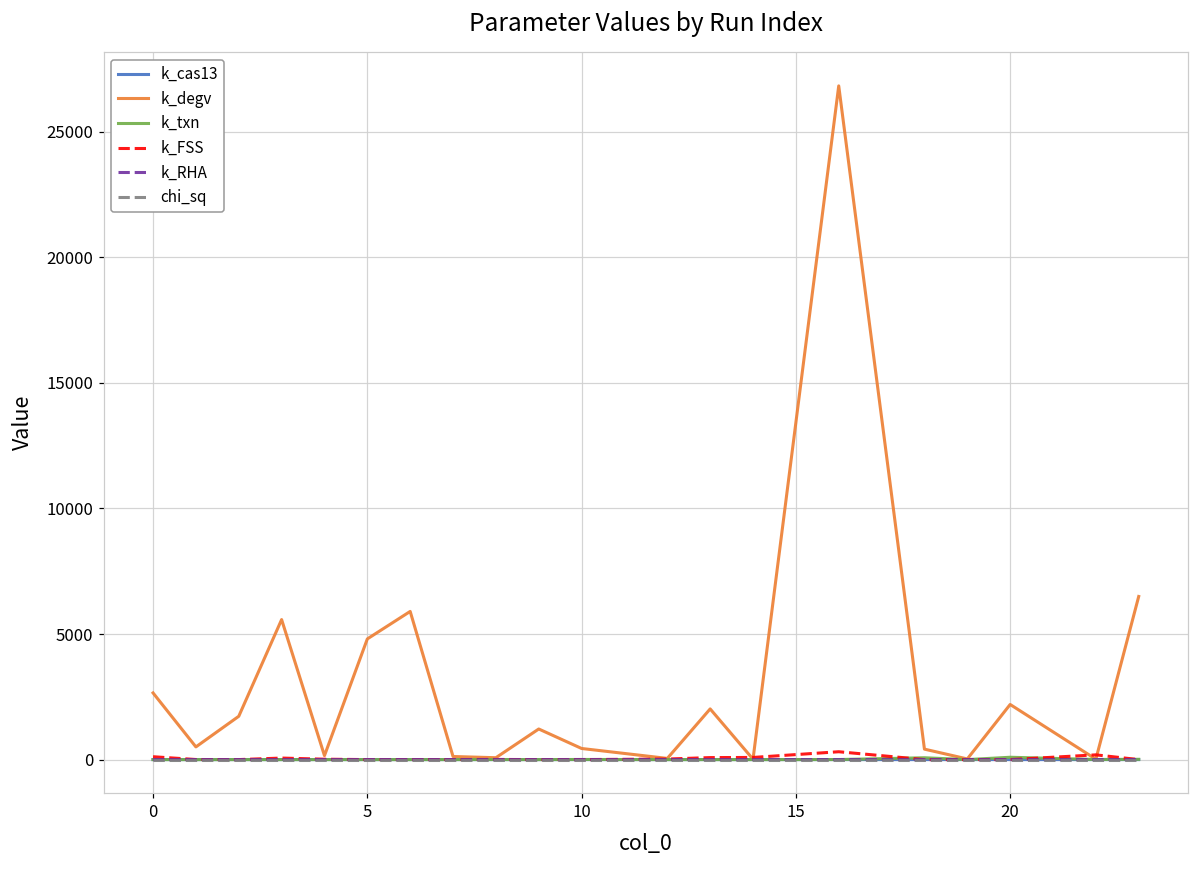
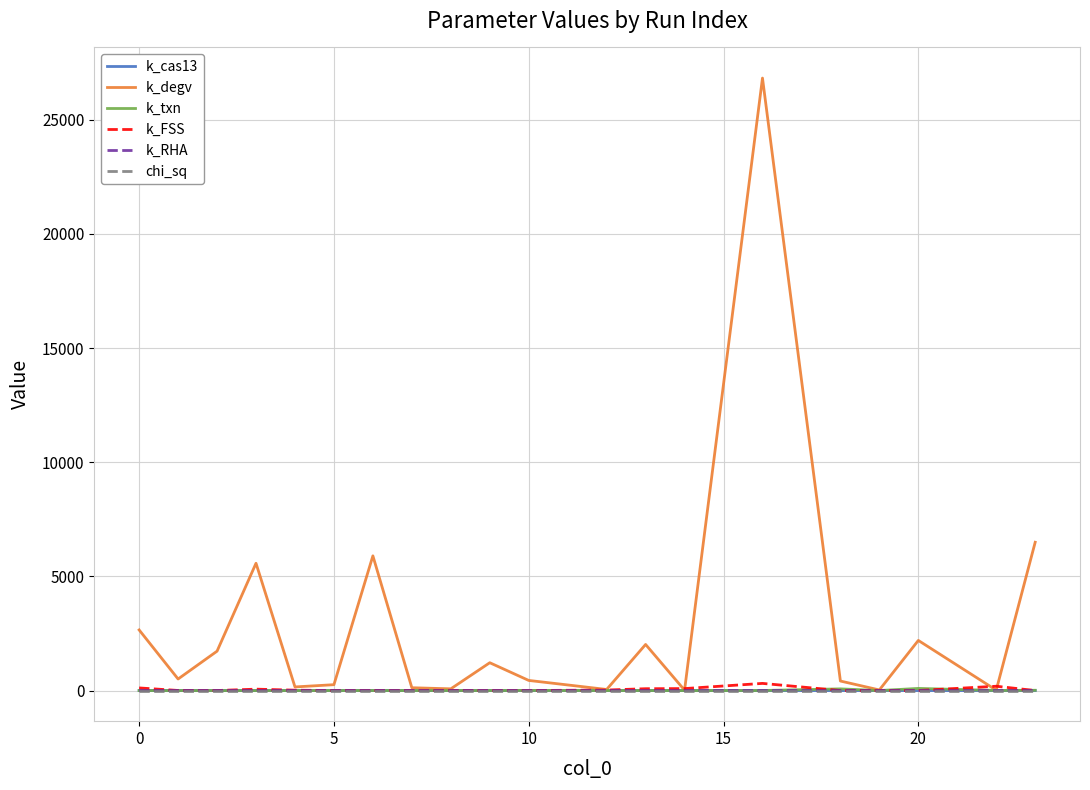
k_degv, 5: 4800 -> 300
